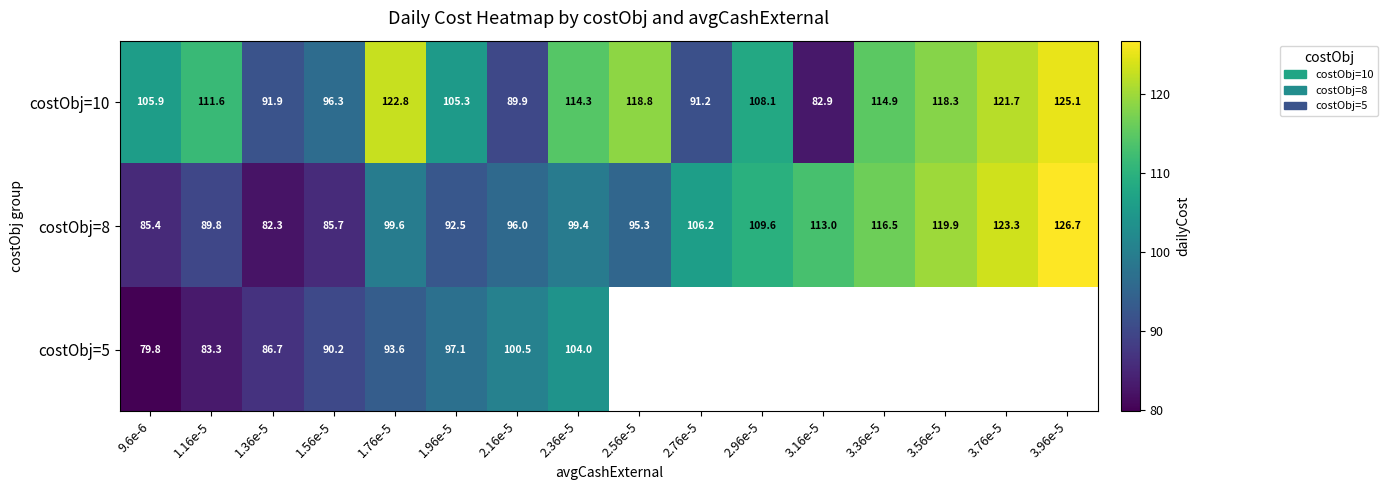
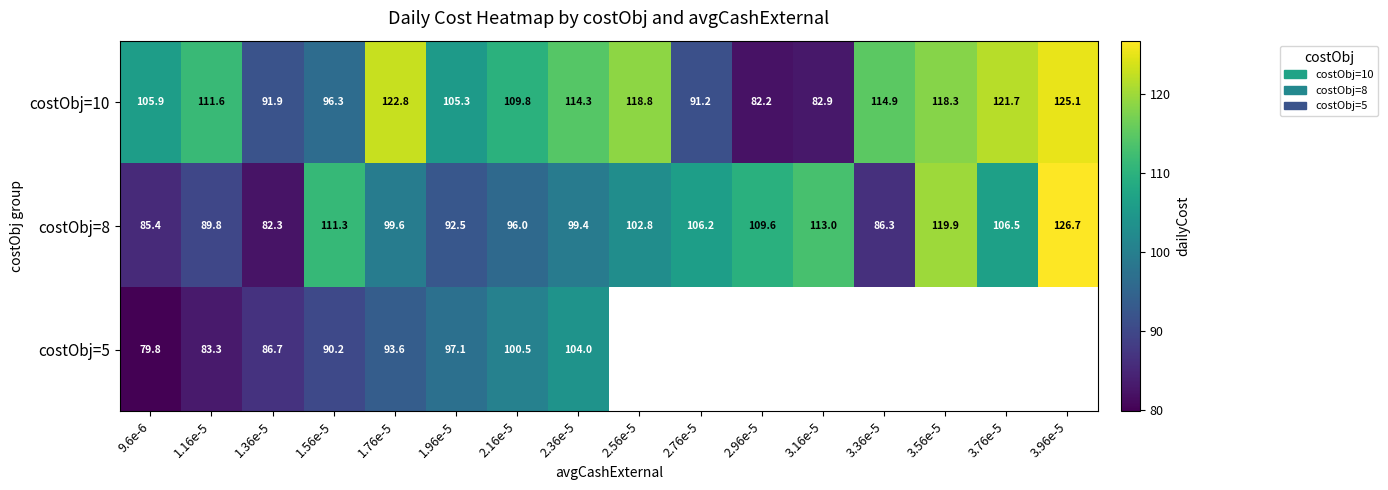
costObj=10, 2.16e-5: 89.9 -> 109.8
costObj=10, 2.96e-5: 108.1 -> 82.2
costObj=8, 1.56e-5: 85.7 -> 111.3
costObj=8, 2.56e-5: 95.3 -> 102.8
costObj=8, 3.36e-5: 116.5 -> 86.3
costObj=8, 3.76e-5: 123.3 -> 106.5
